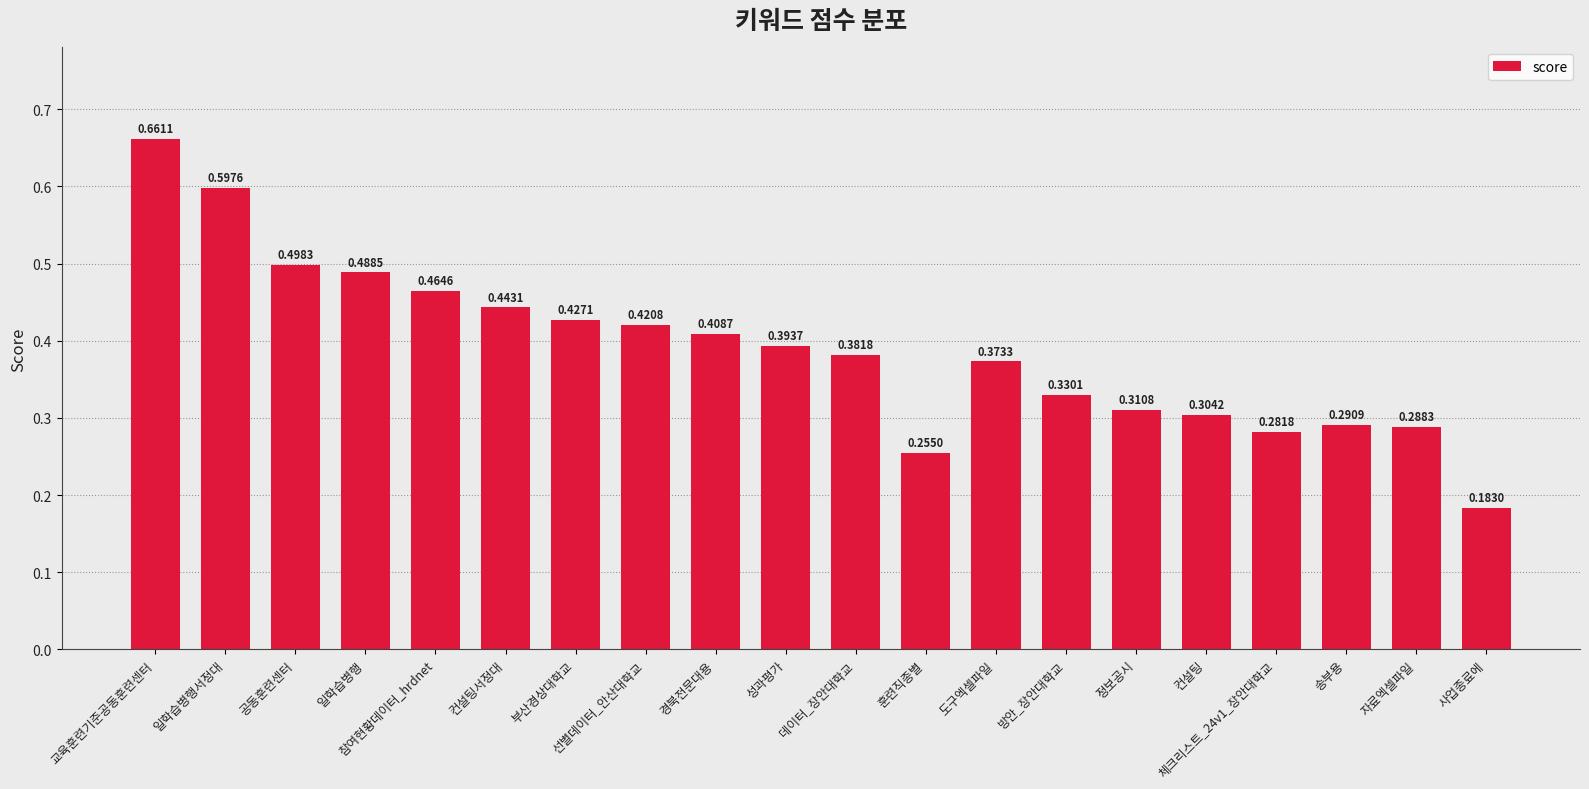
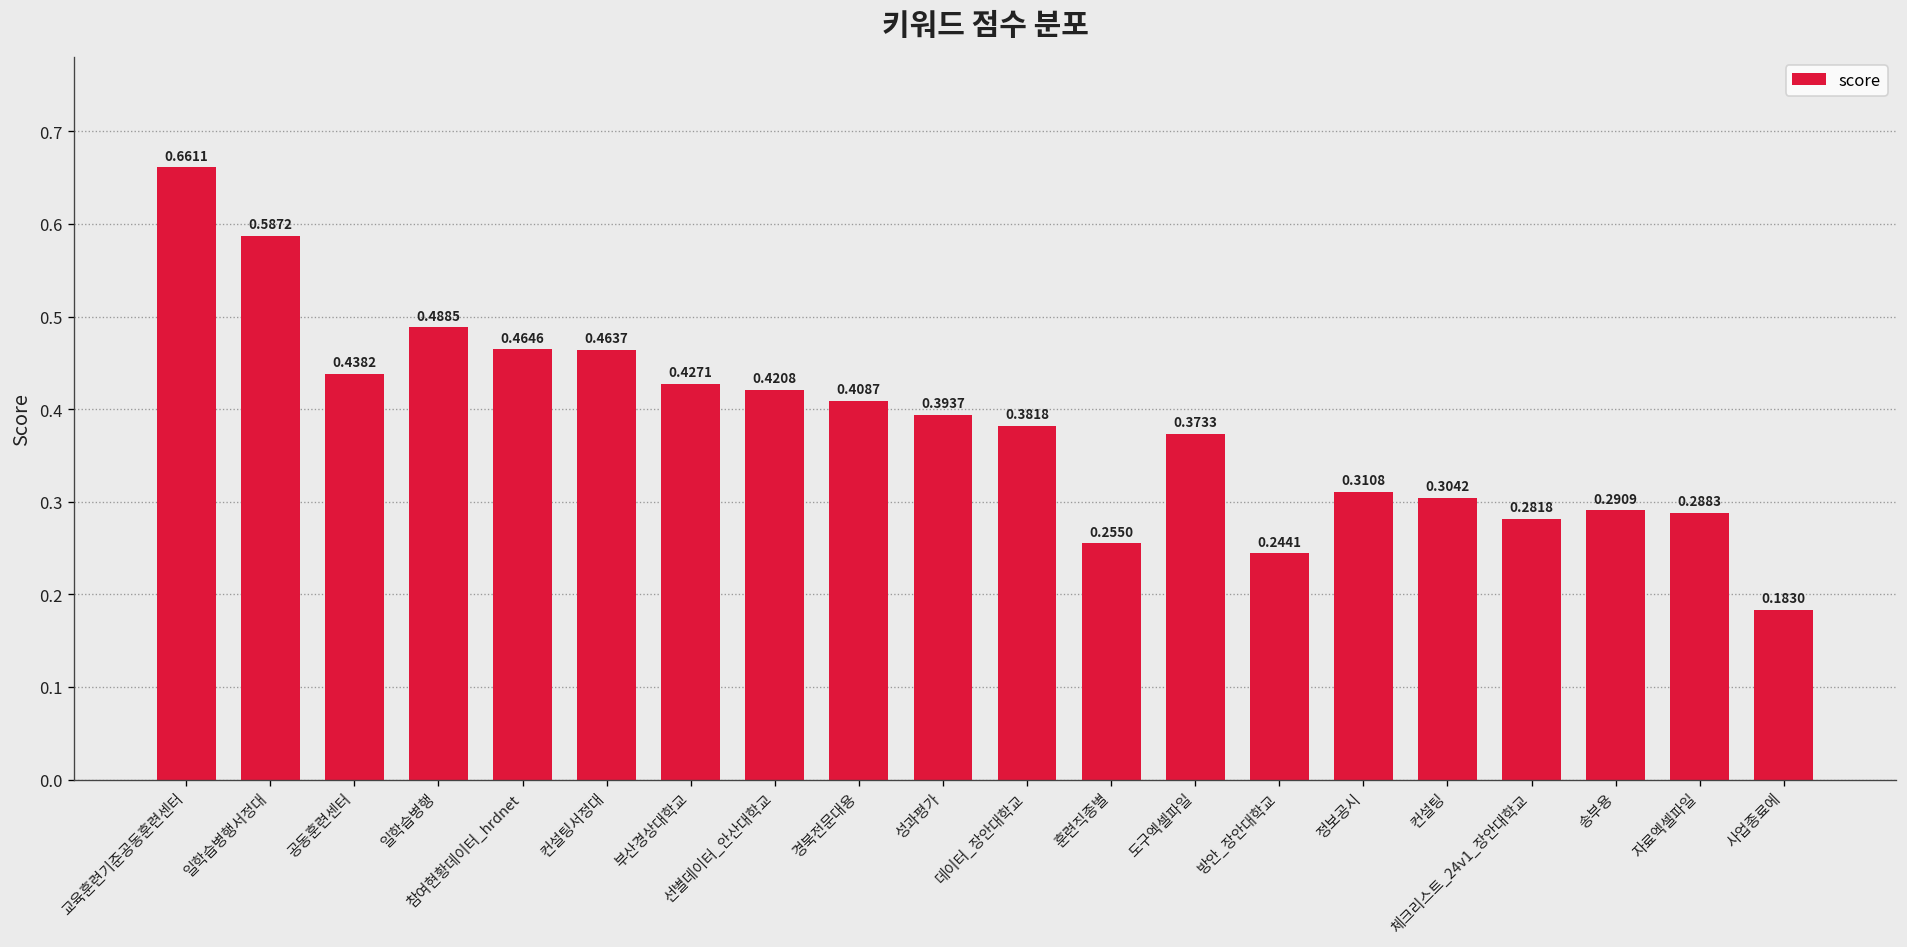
일학습병행서정대: 0.5976 -> 0.5872
공동훈련센터: 0.4983 -> 0.4382
컨설팅서정대: 0.4431 -> 0.4637
방안_장안대학교: 0.3301 -> 0.2441
